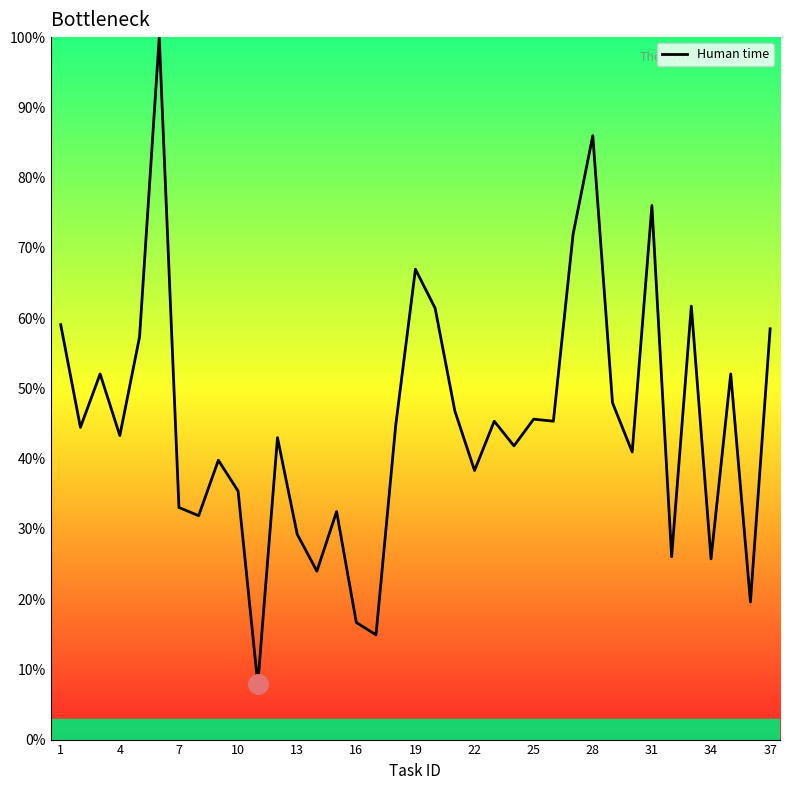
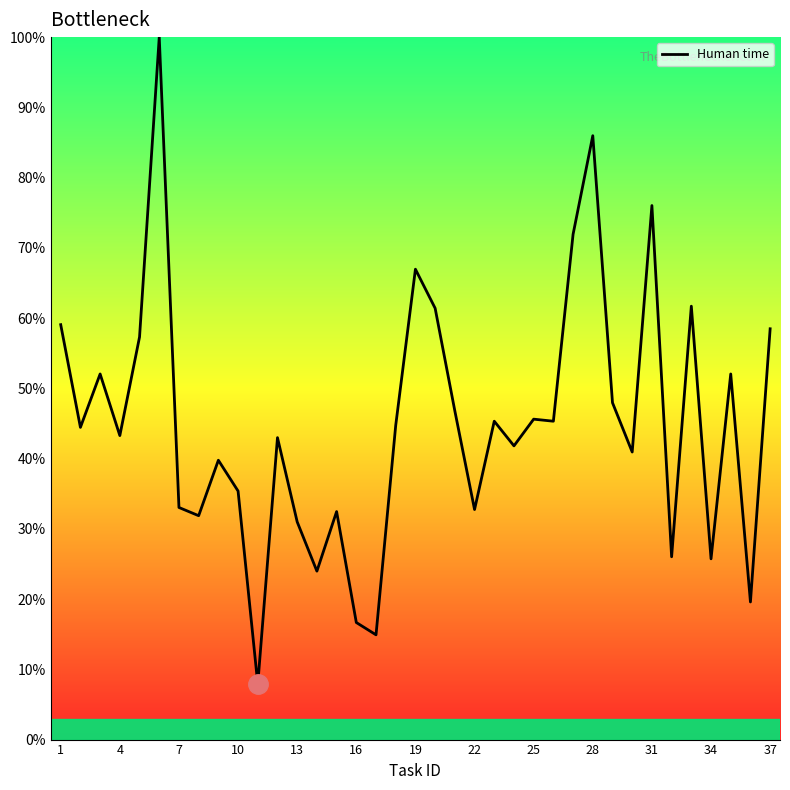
Human time, 13: 29% -> 31%
Human time, 22: 38% -> 33%
